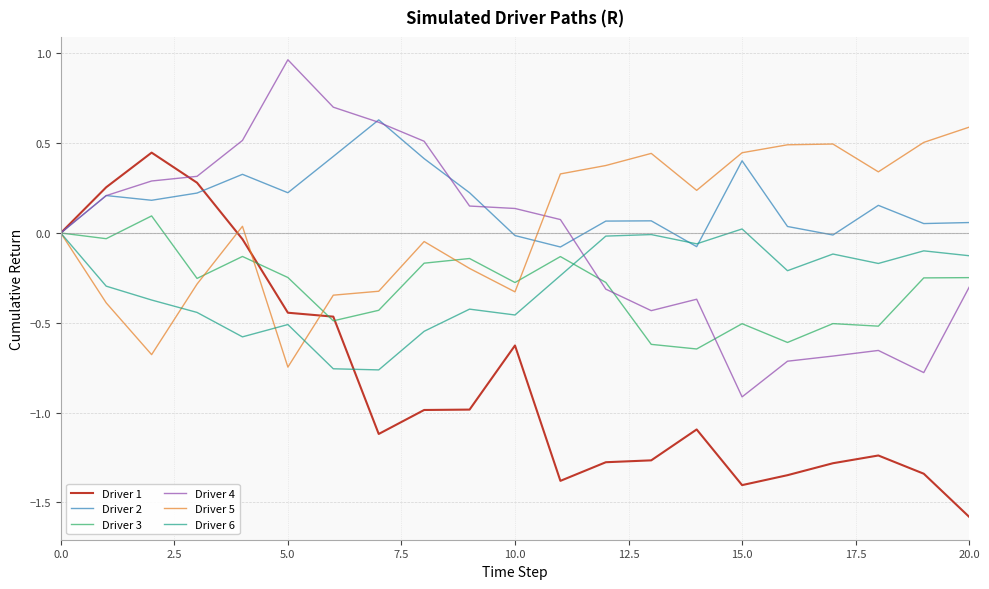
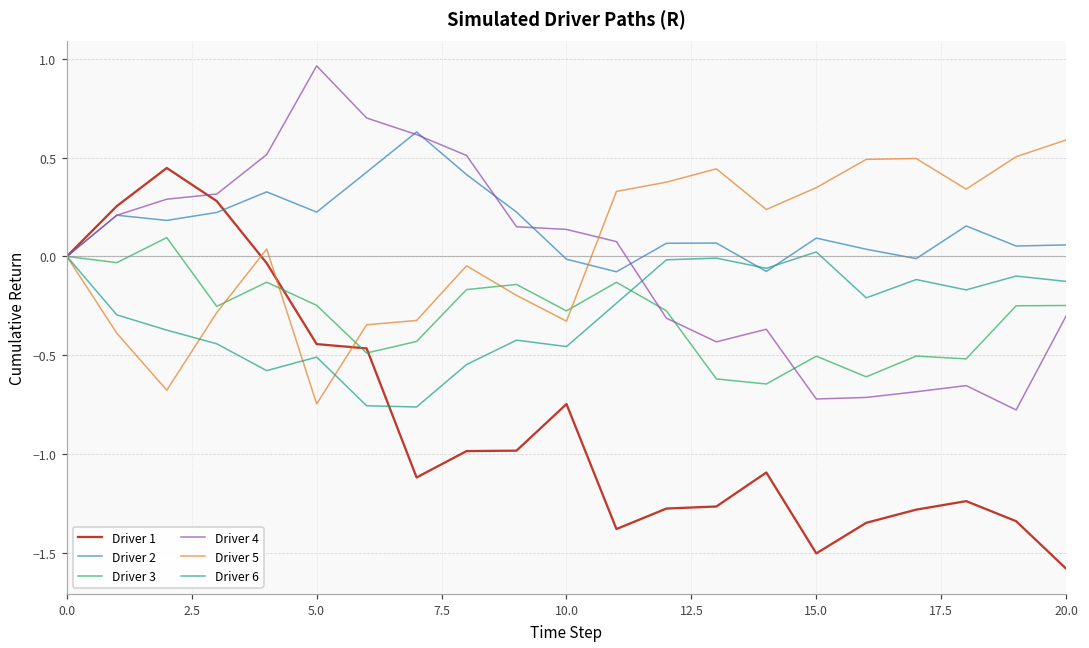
Driver 1, 10.0: -0.63 -> -0.75
Driver 1, 15.0: -1.40 -> -1.50
Driver 2, 15.0: 0.40 -> 0.09
Driver 4, 15.0: -0.91 -> -0.72
Driver 5, 15.0: 0.45 -> 0.35
